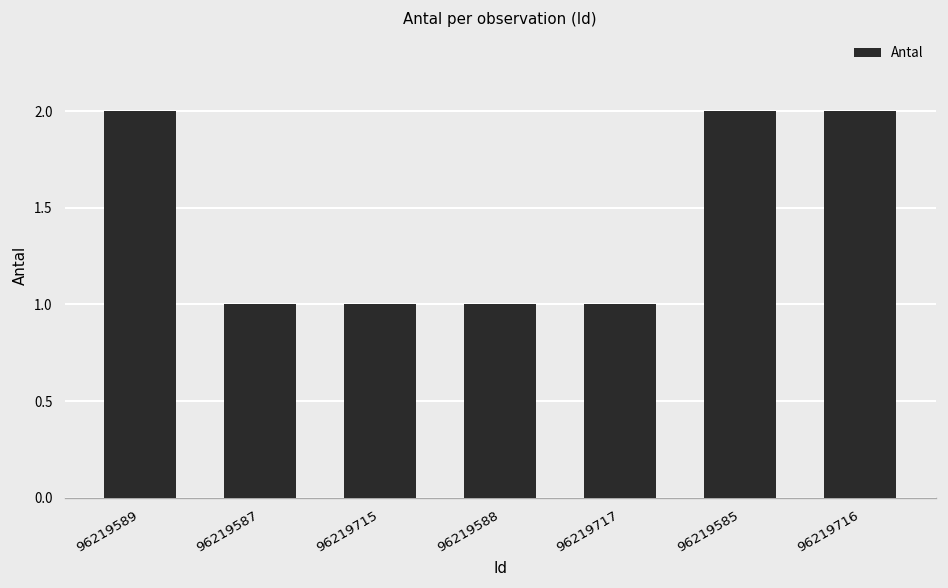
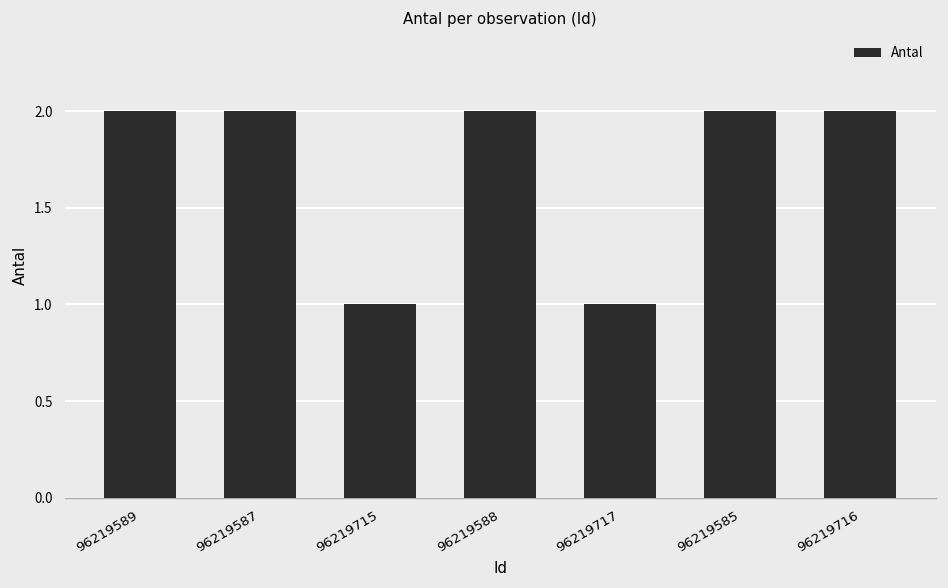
96219587: 1 -> 2
96219588: 1 -> 2
